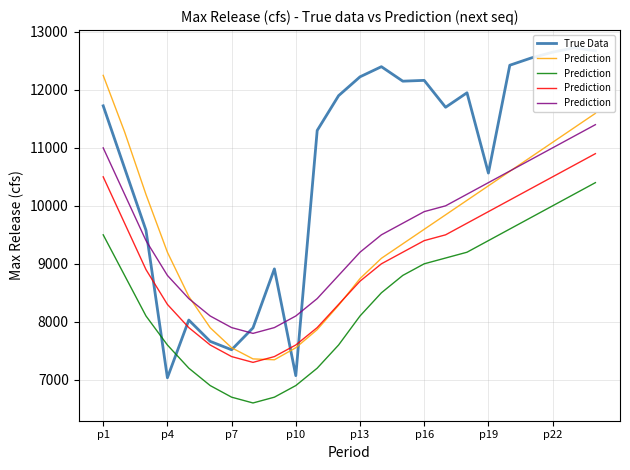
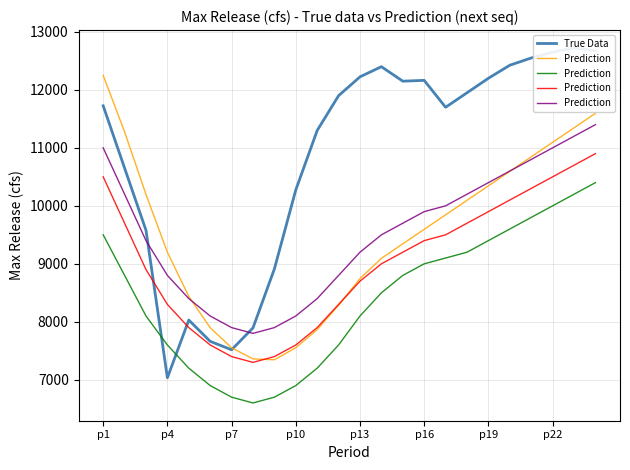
True Data, p10: 7100 -> 10300
True Data, p19: 10600 -> 12200
